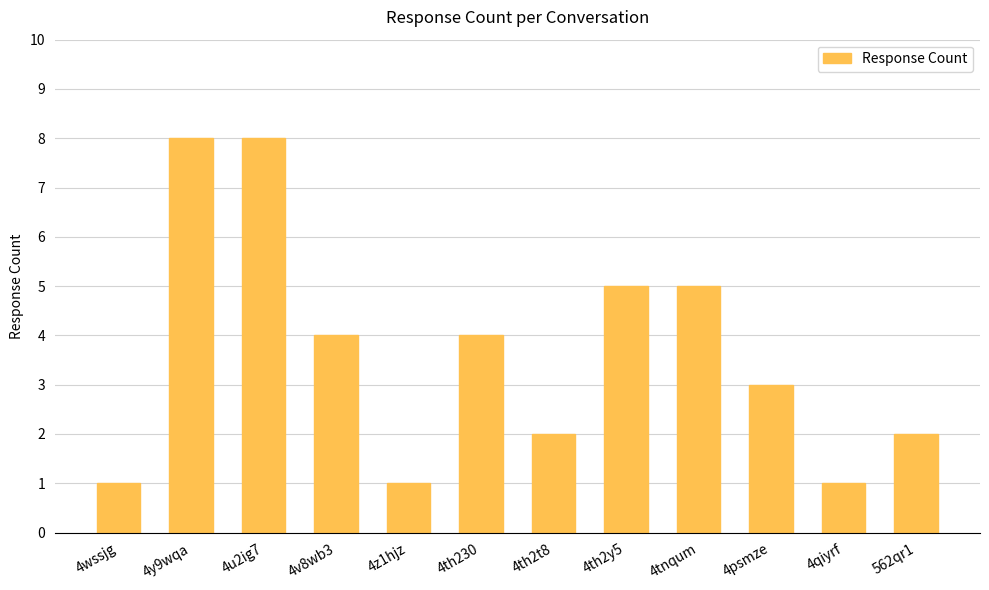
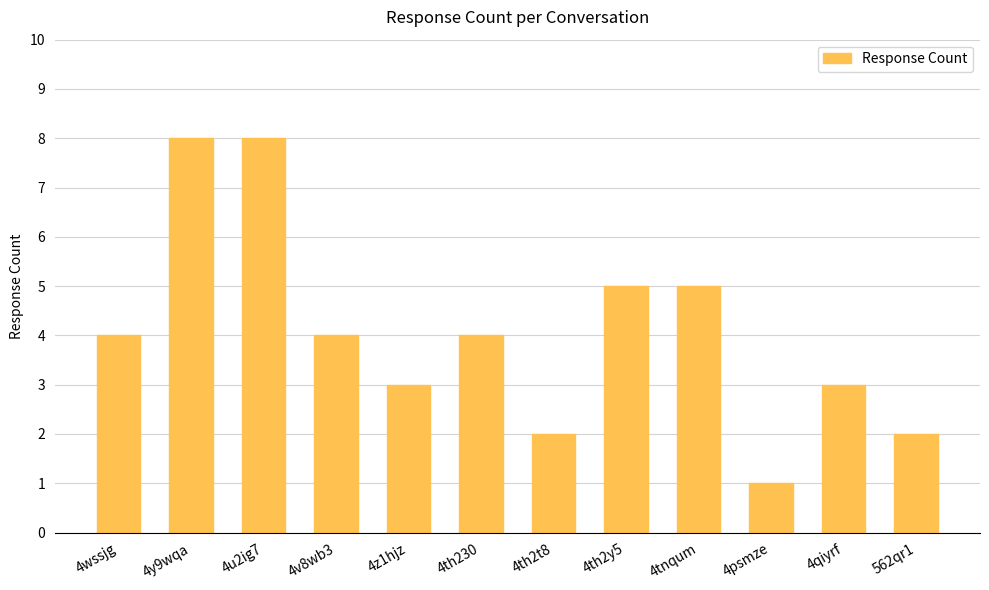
4wssjg: 1 -> 4
4z1hjz: 1 -> 3
4psmze: 3 -> 1
4qiyrf: 1 -> 3
